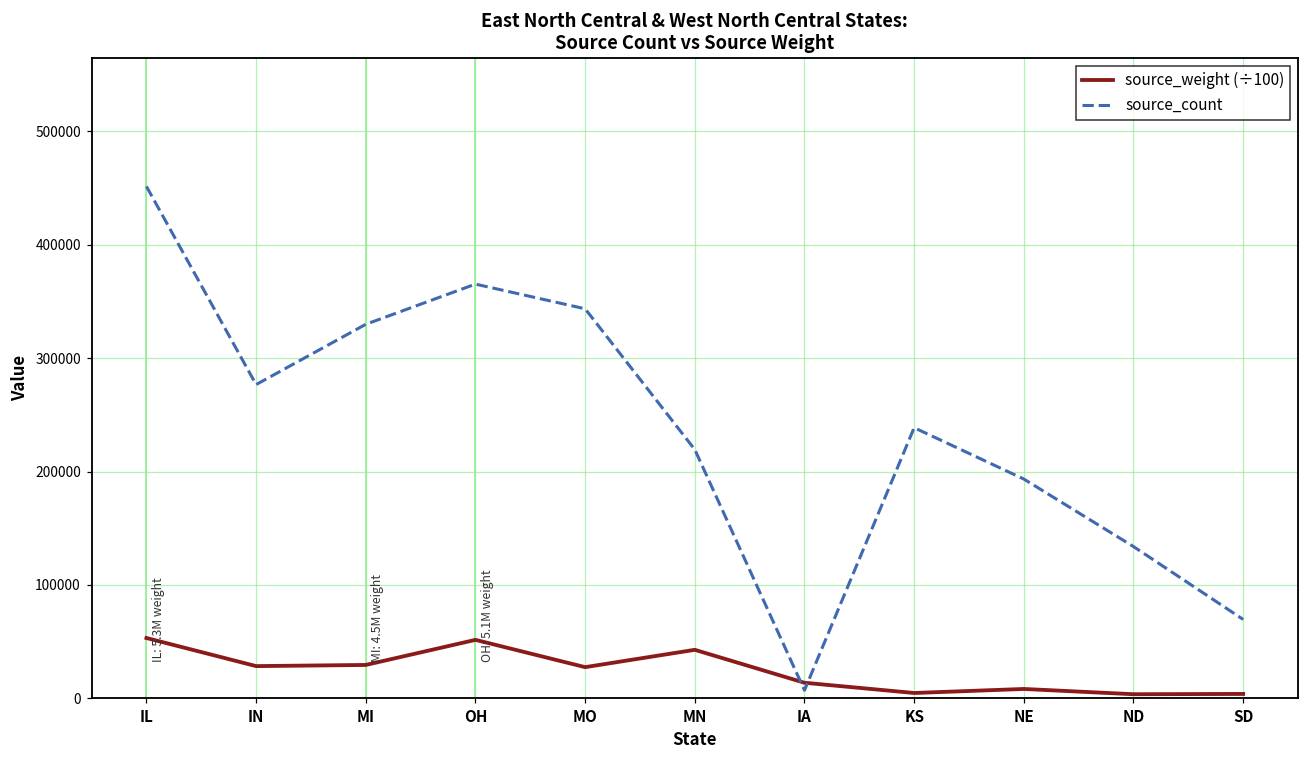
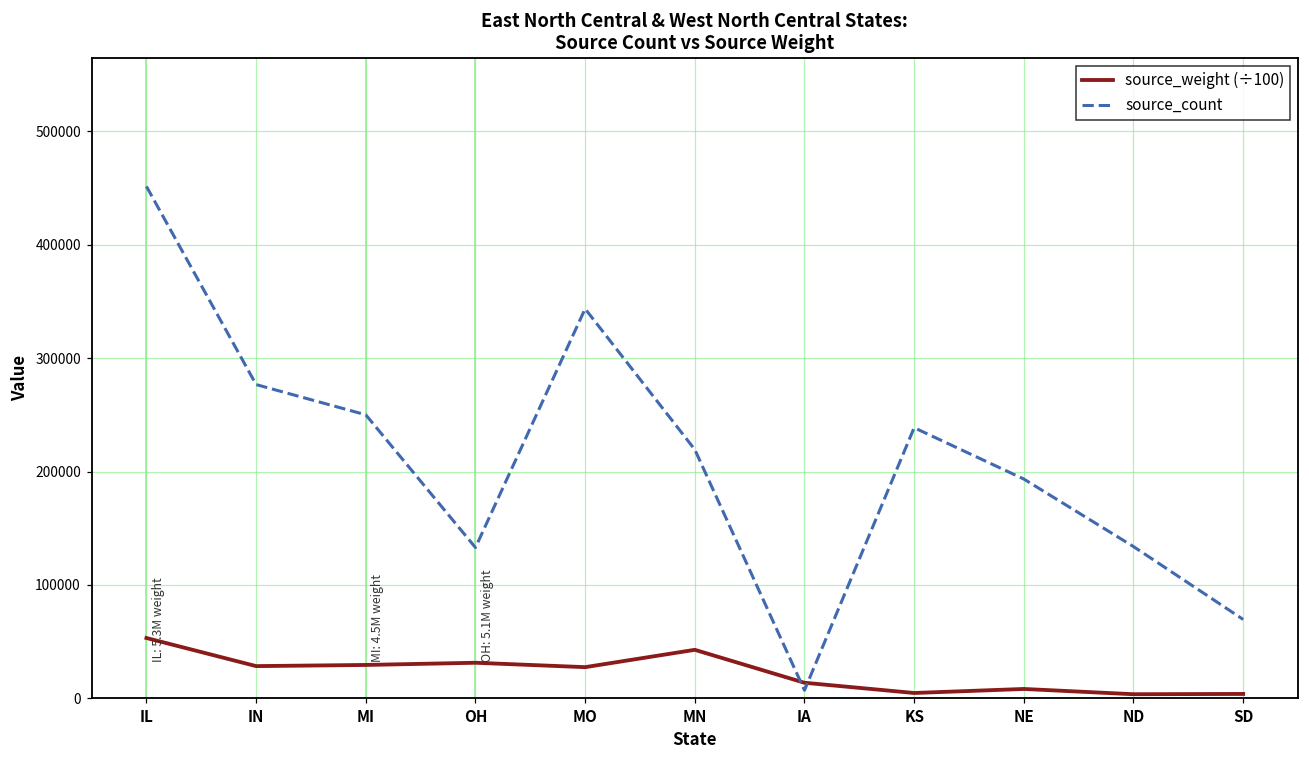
source_count, MI: 330000 -> 250000
source_weight (÷100), OH: 51000 -> 31000
source_count, OH: 365000 -> 133000
